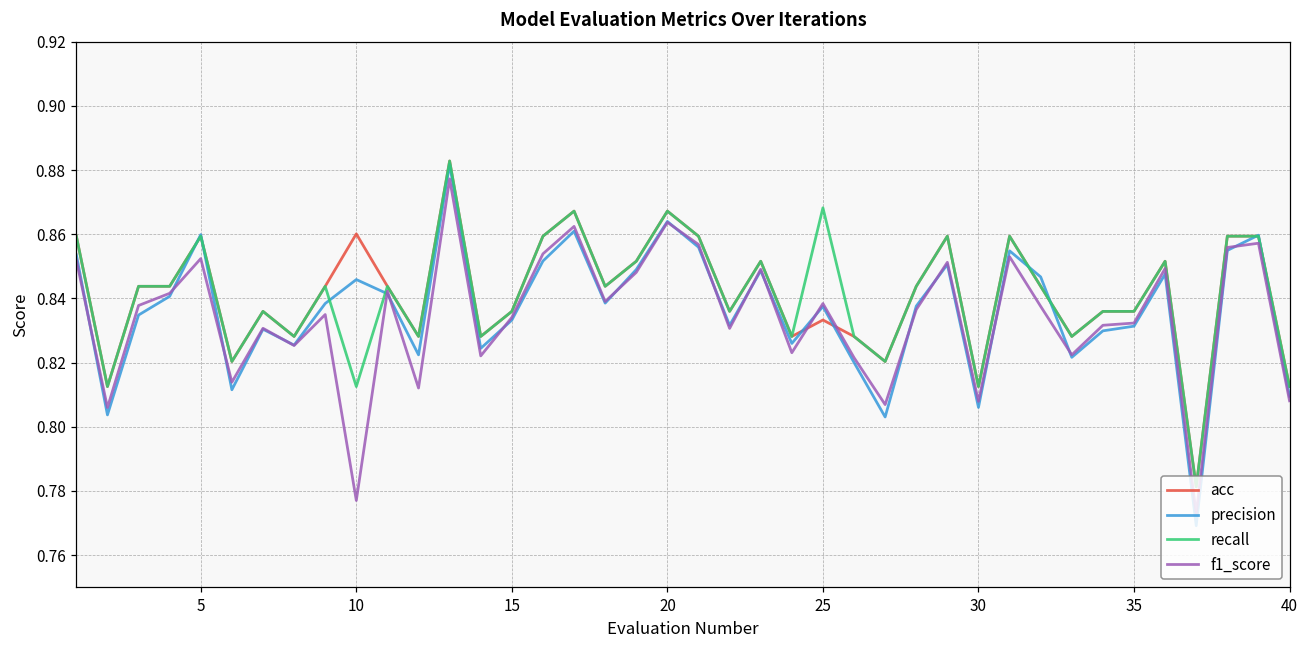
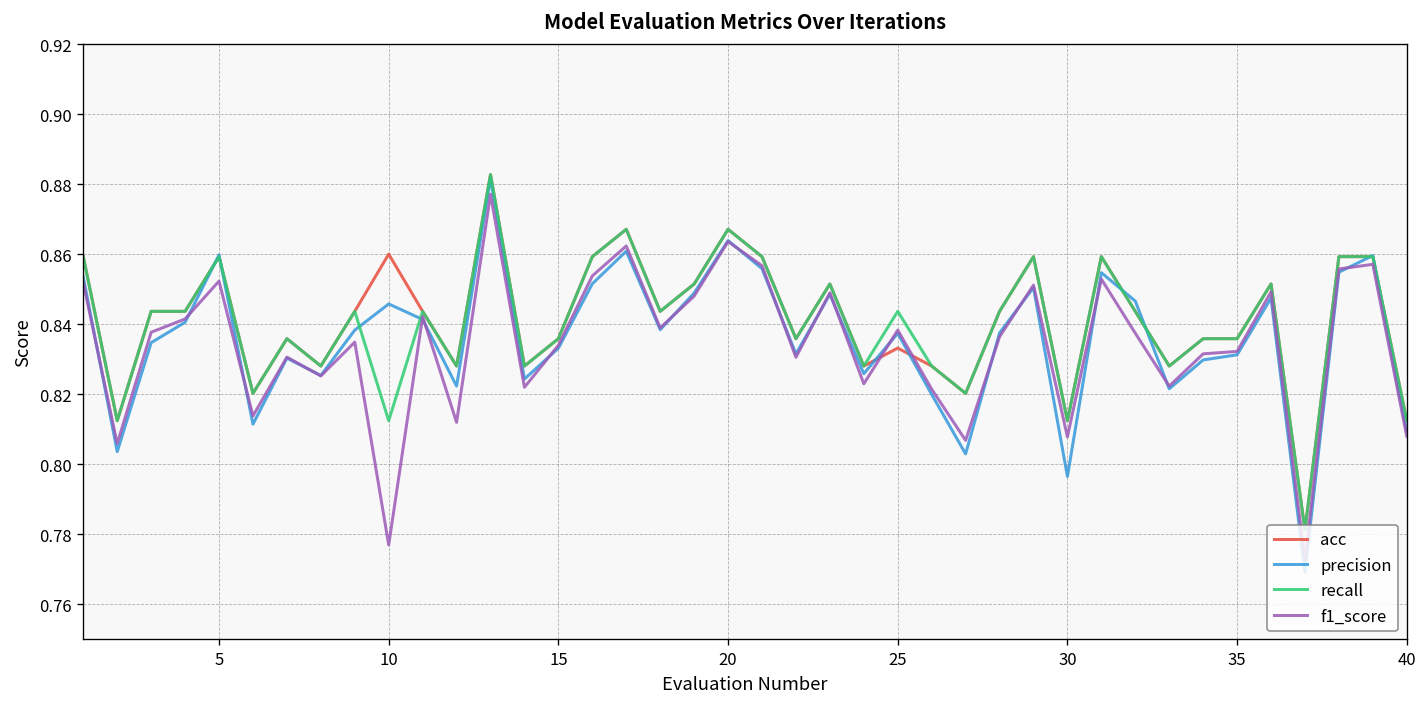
recall, 25: 0.868 -> 0.844
precision, 30: 0.806 -> 0.797
